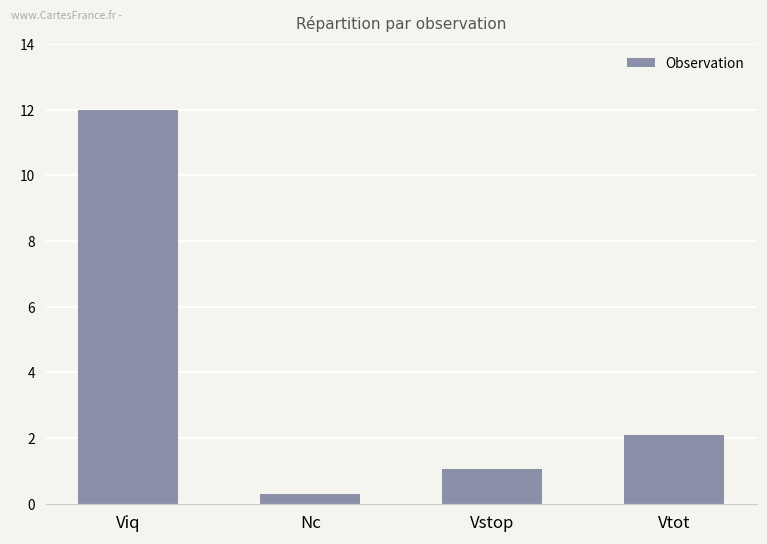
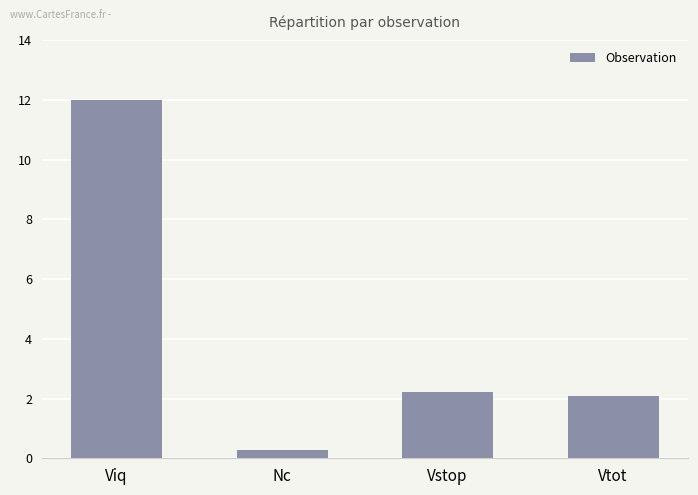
Vstop: 1.1 -> 2.2
